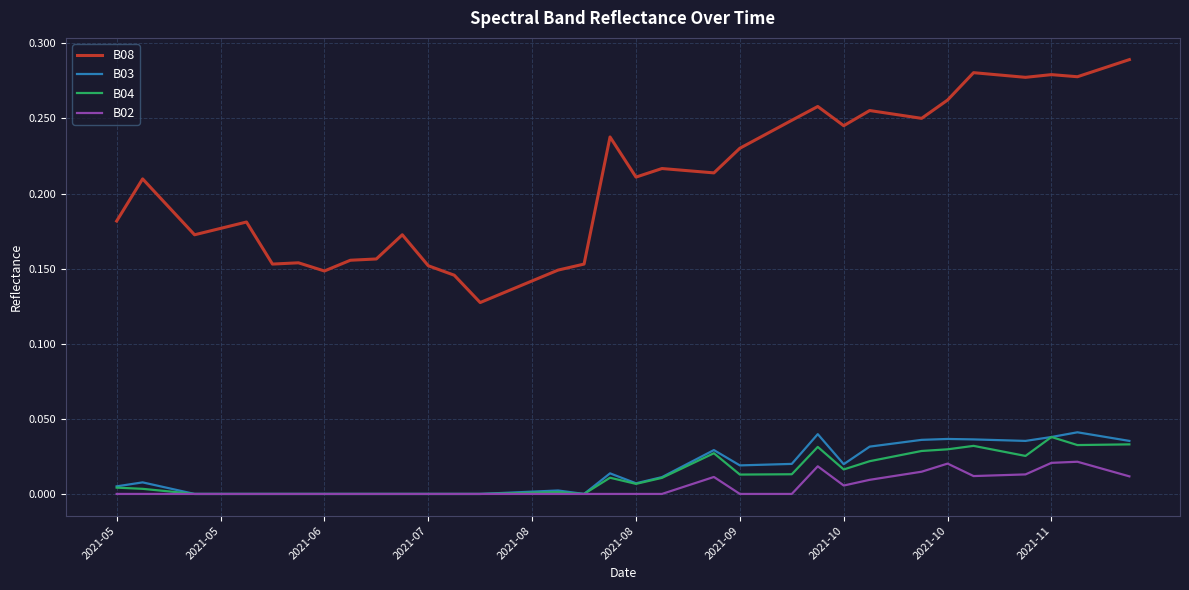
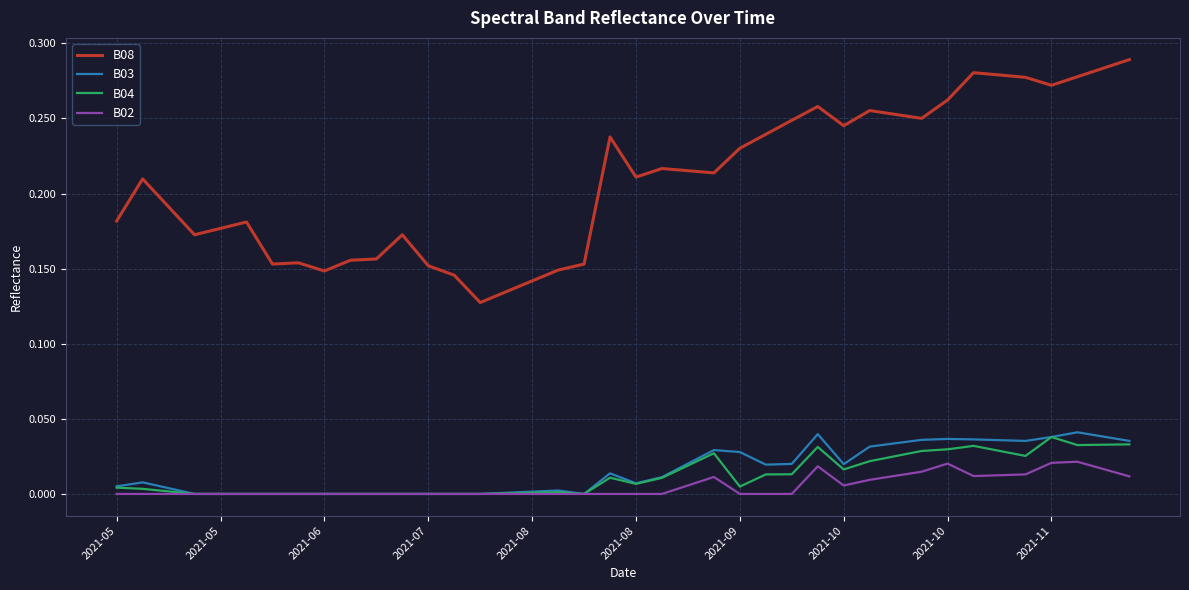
B03, 2021-09: 0.019 -> 0.028
B04, 2021-09: 0.013 -> 0.005
B08, 2021-11: 0.279 -> 0.272
